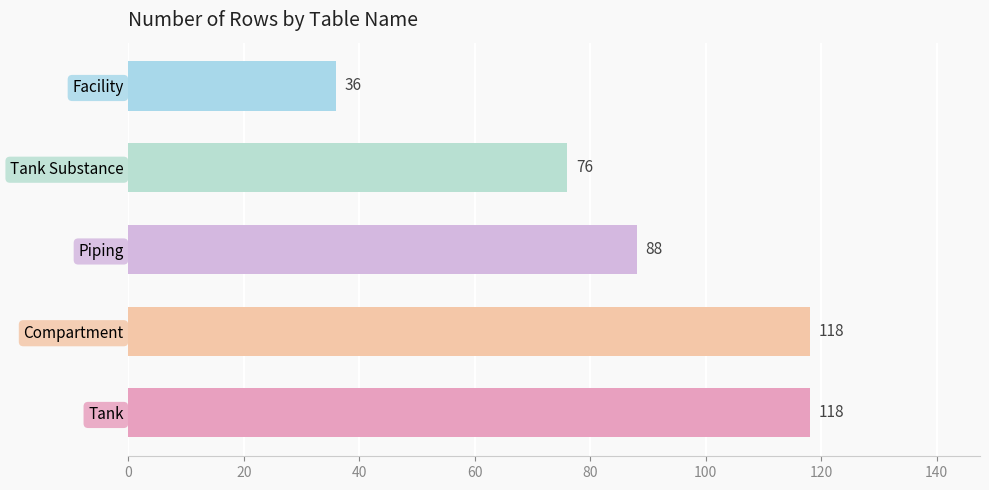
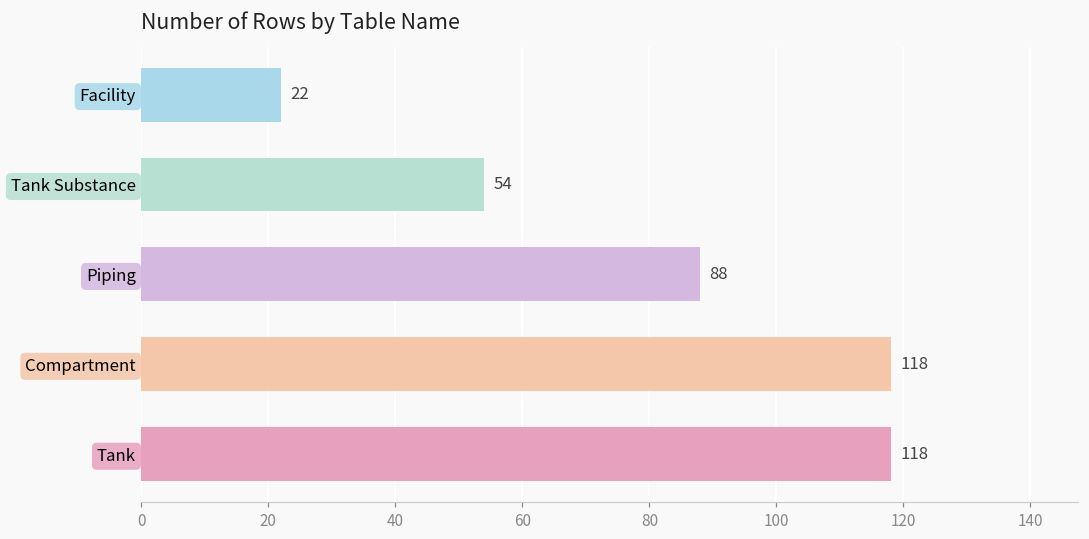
Facility: 36 -> 22
Tank Substance: 76 -> 54
